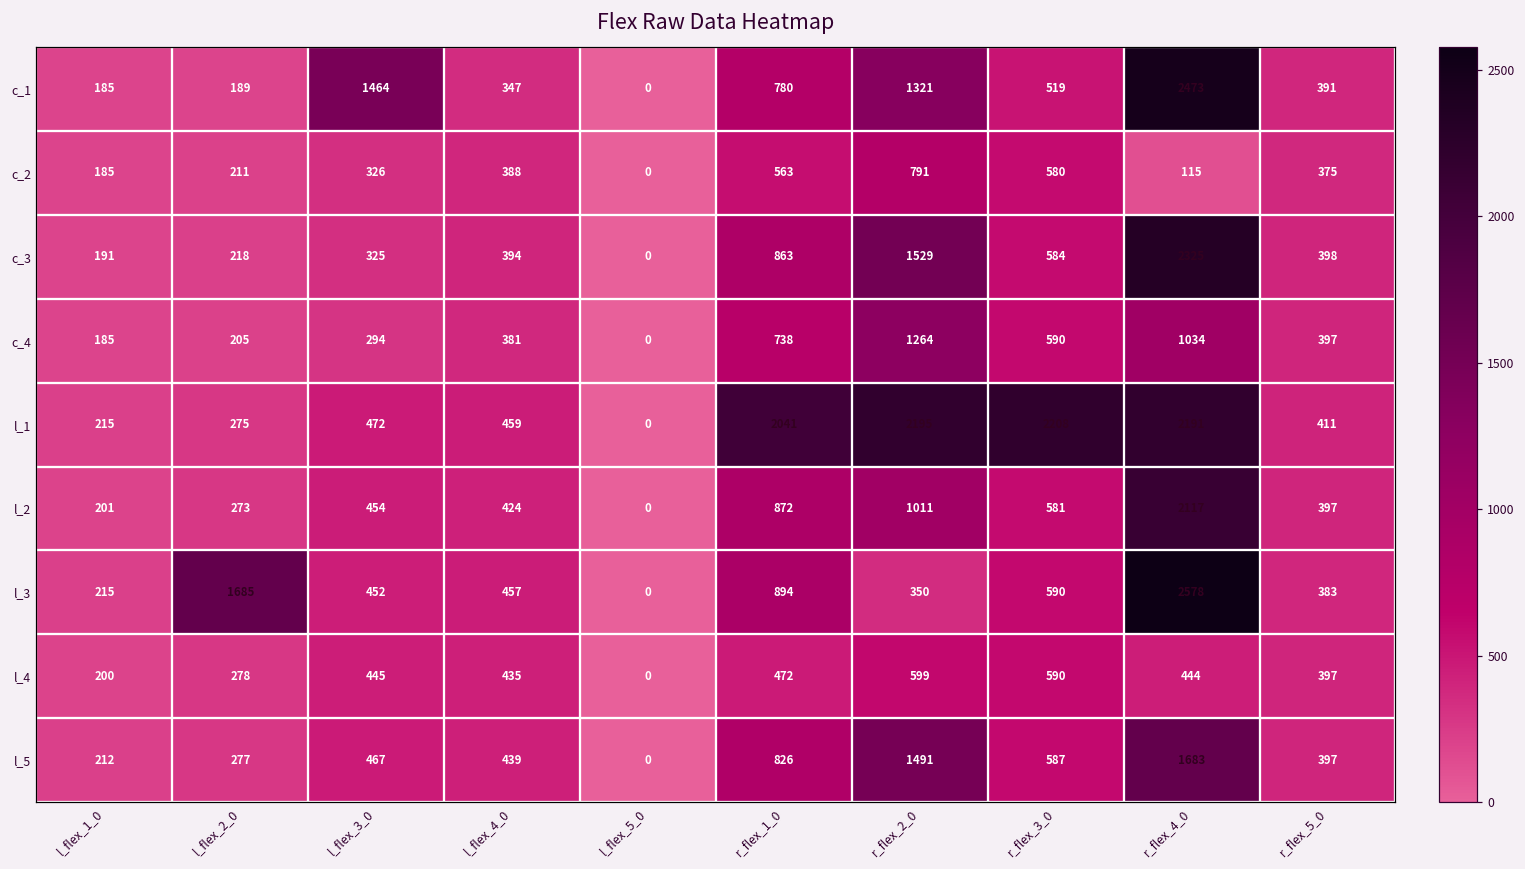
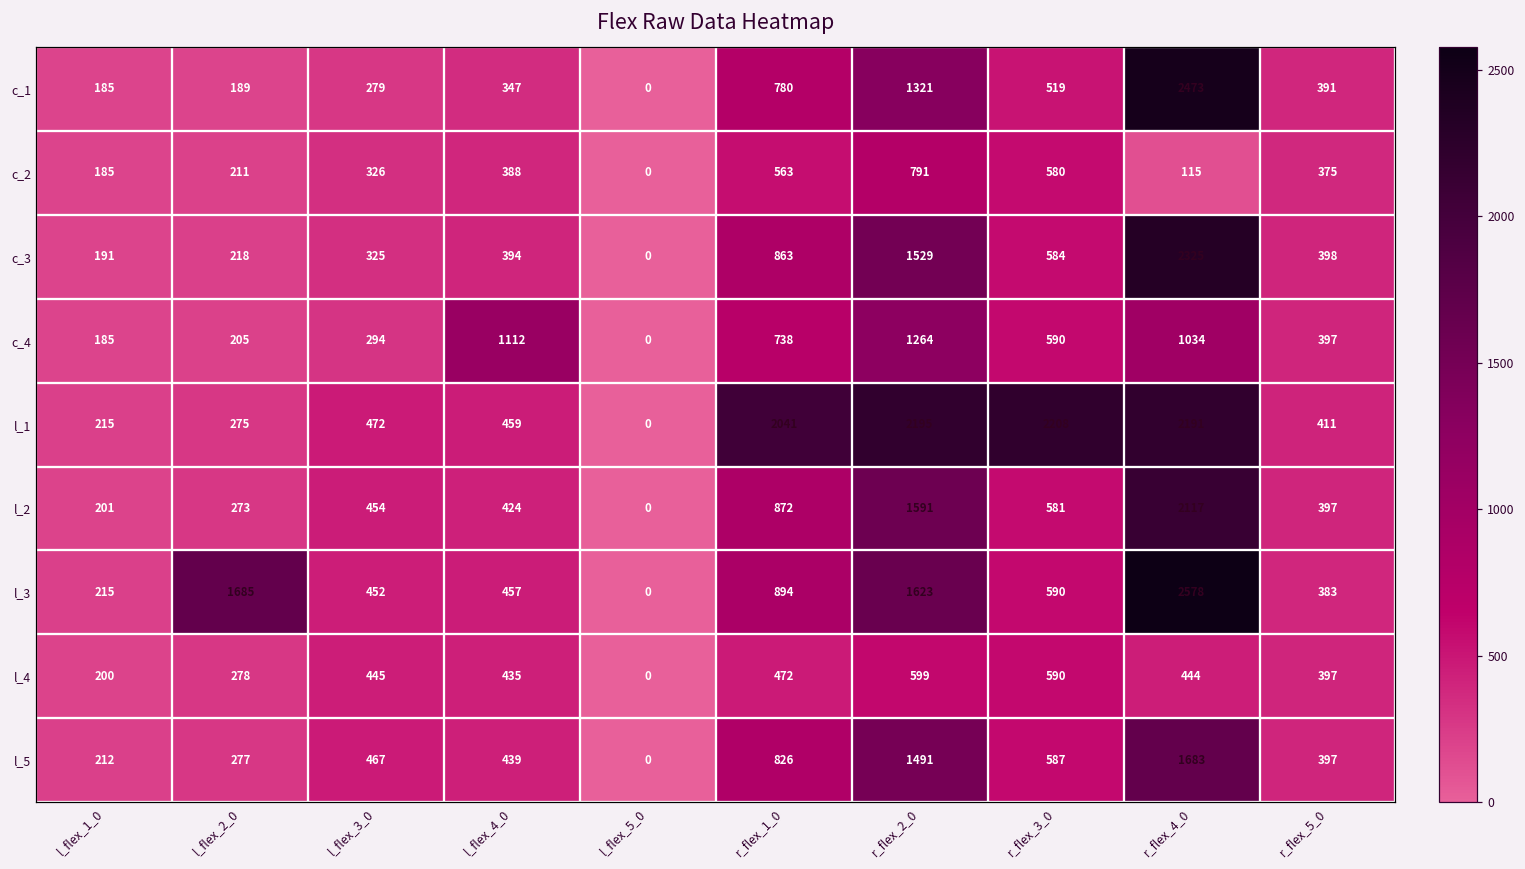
c_1, l_flex_3_0: 1464 -> 279
c_4, l_flex_4_0: 381 -> 1112
l_2, r_flex_2_0: 1011 -> 1591
l_3, r_flex_2_0: 350 -> 1623
